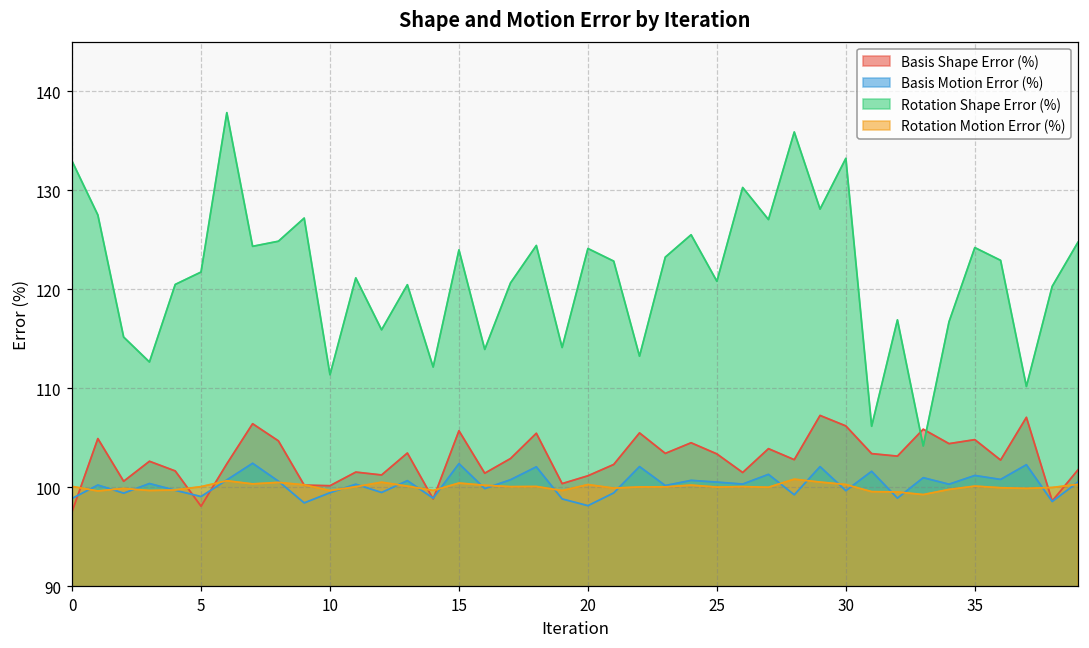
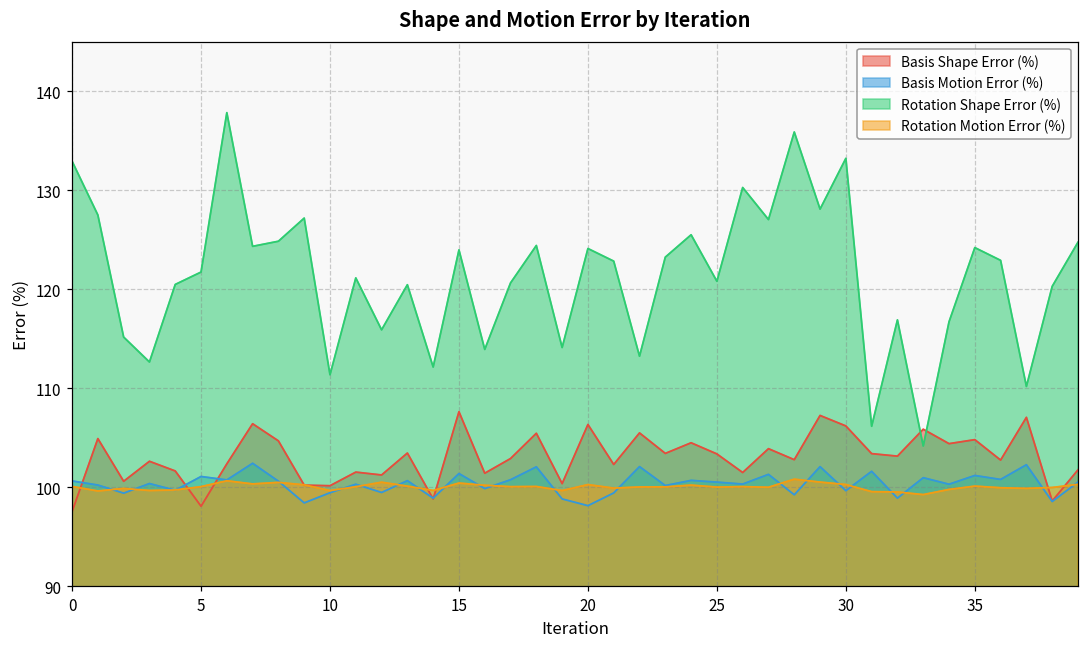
Basis Motion Error (%), 0: 99 -> 101
Basis Motion Error (%), 5: 99 -> 101
Basis Shape Error (%), 15: 106 -> 108
Basis Motion Error (%), 15: 102 -> 101
Basis Shape Error (%), 20: 101 -> 106
